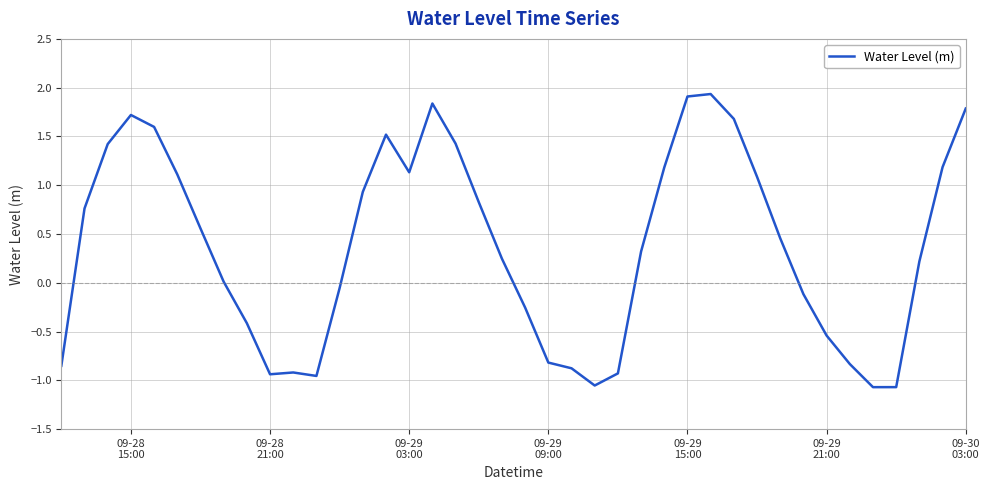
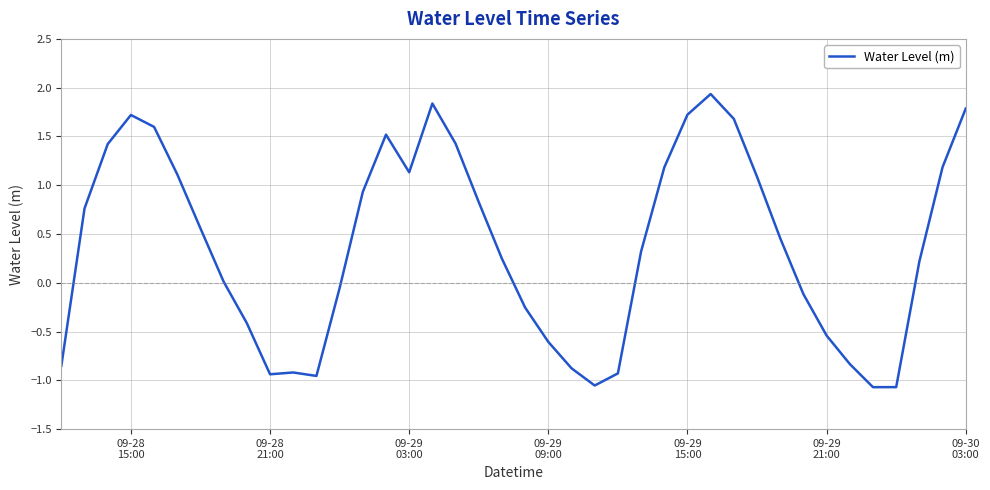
09-29 09:00: -0.8 -> -0.6
09-29 15:00: 1.9 -> 1.7
